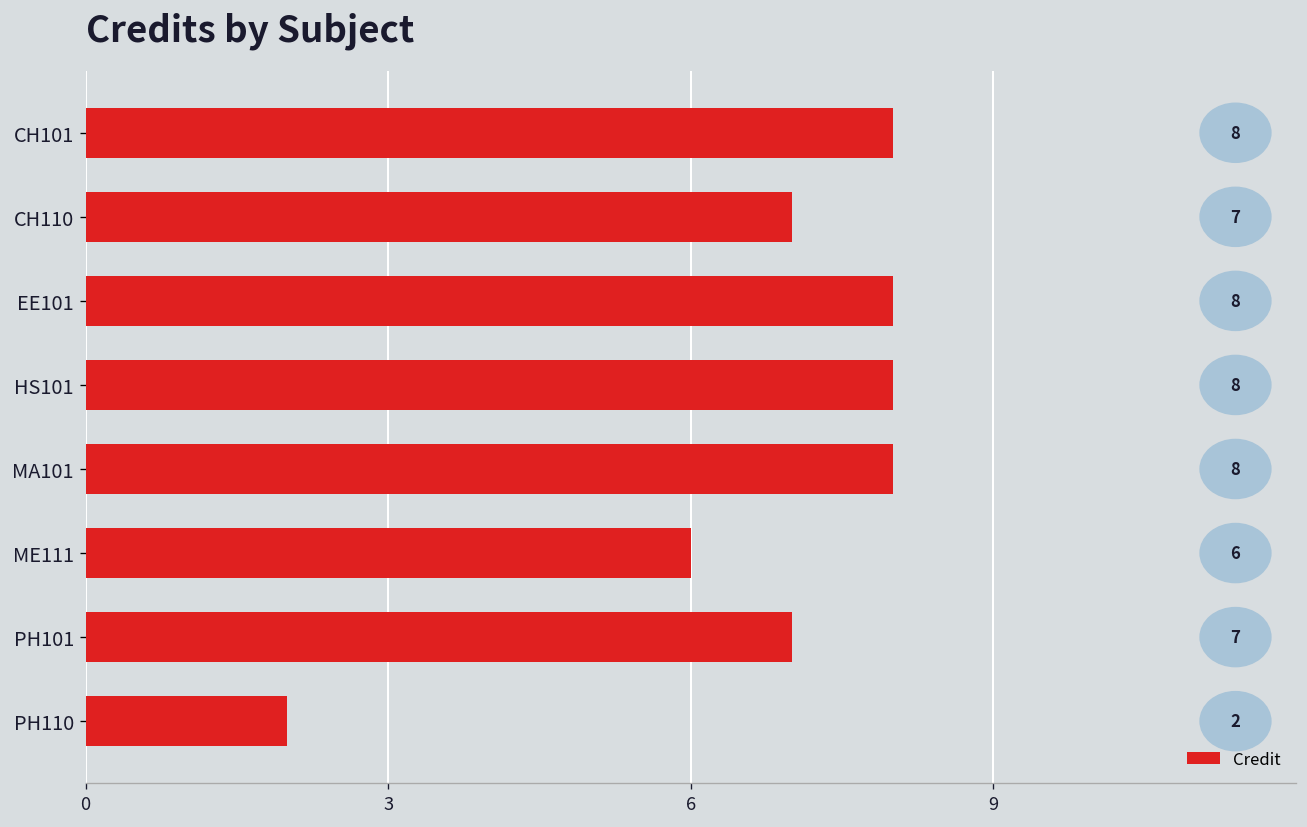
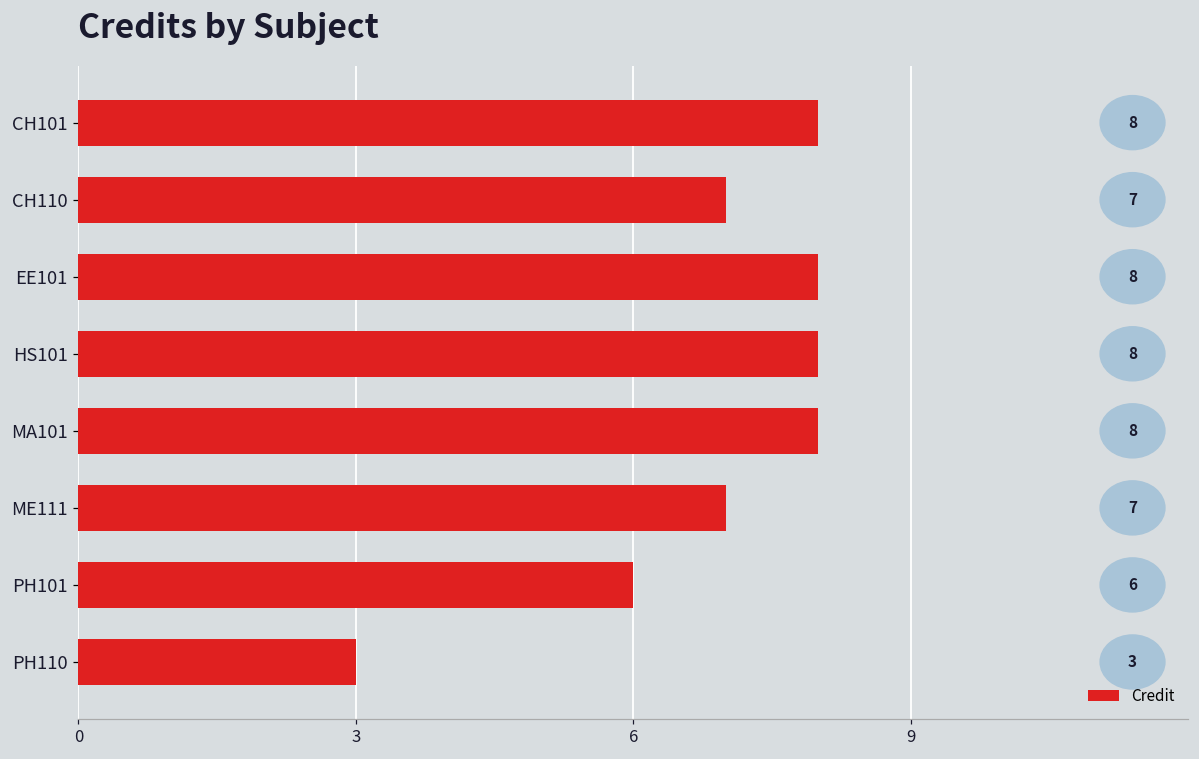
ME111: 6 -> 7
PH101: 7 -> 6
PH110: 2 -> 3
